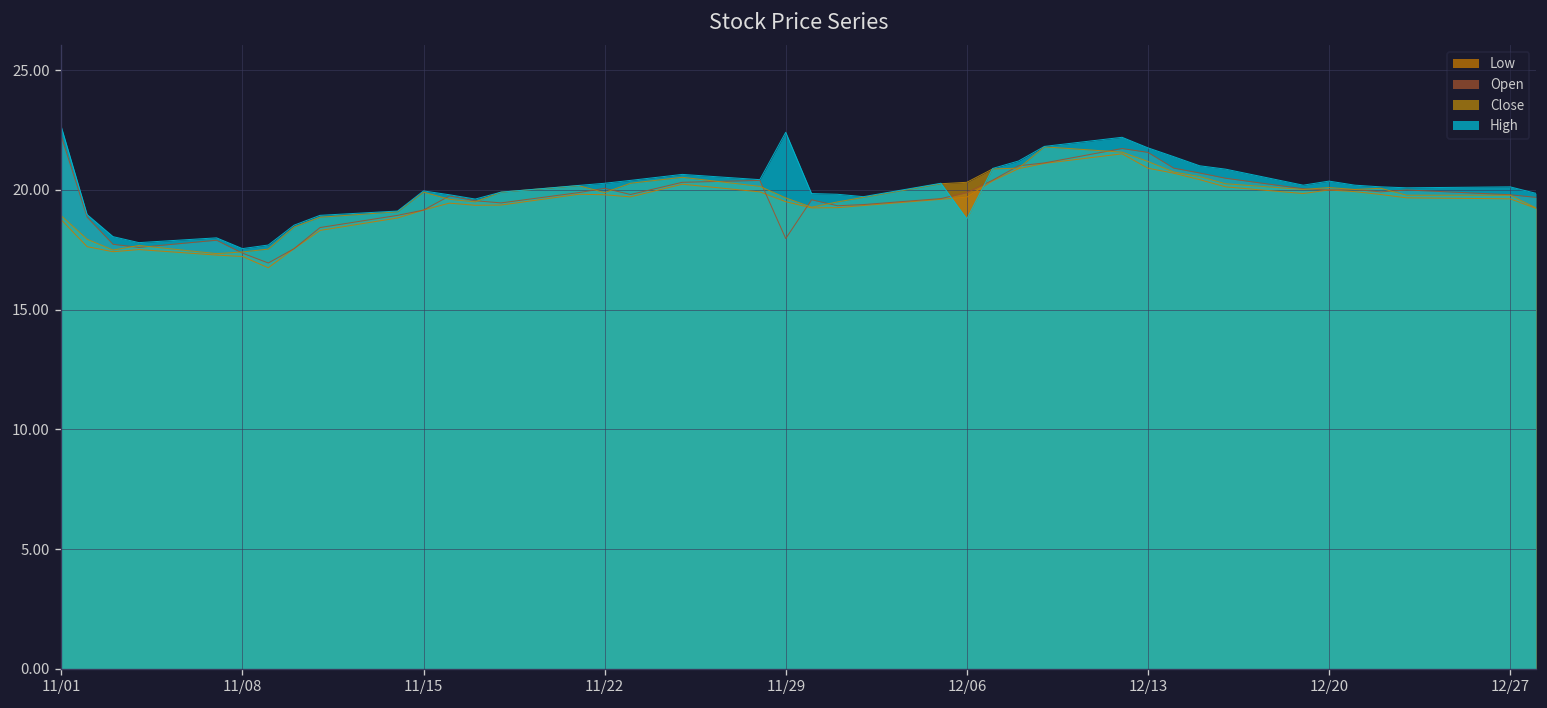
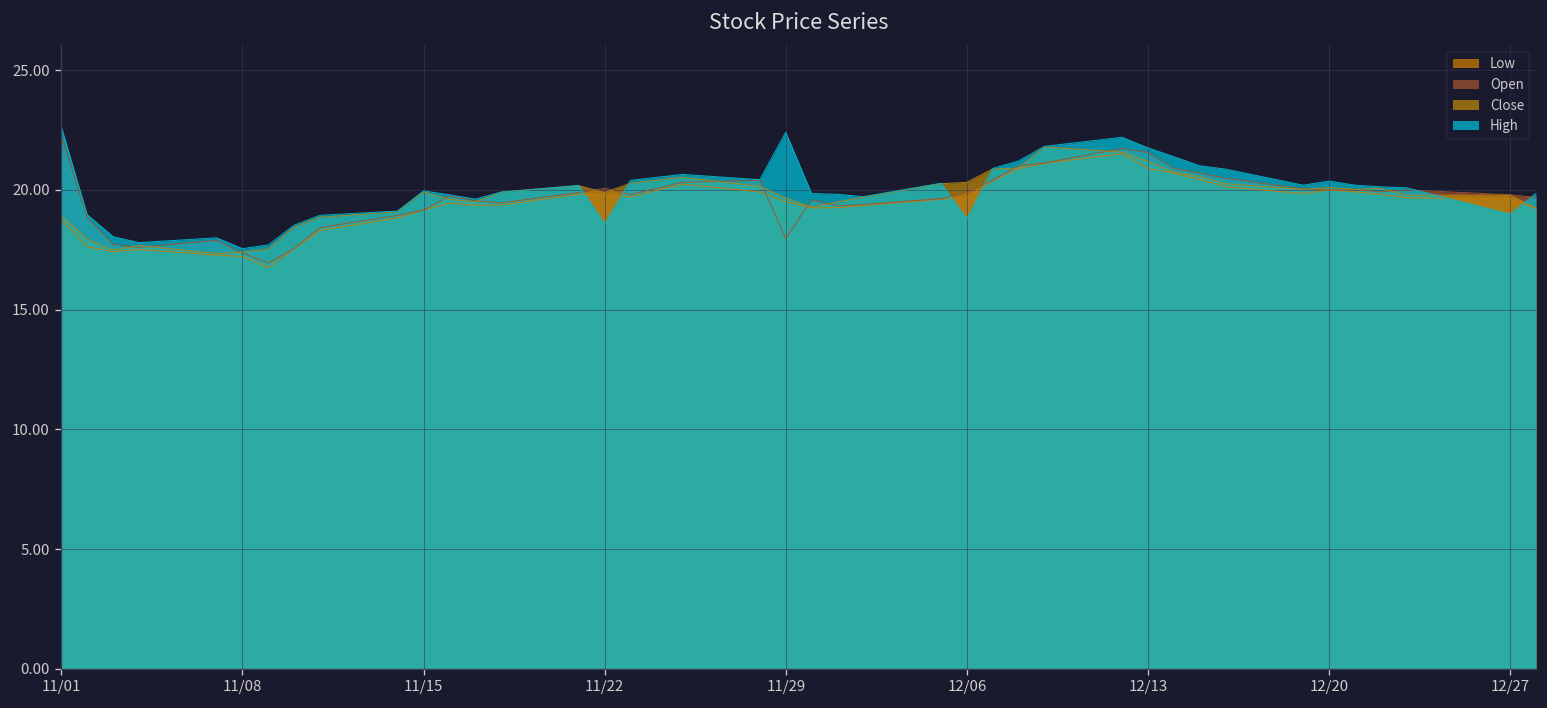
High, 11/22: 20.3 -> 18.6
High, 12/27: 20.1 -> 19.0
